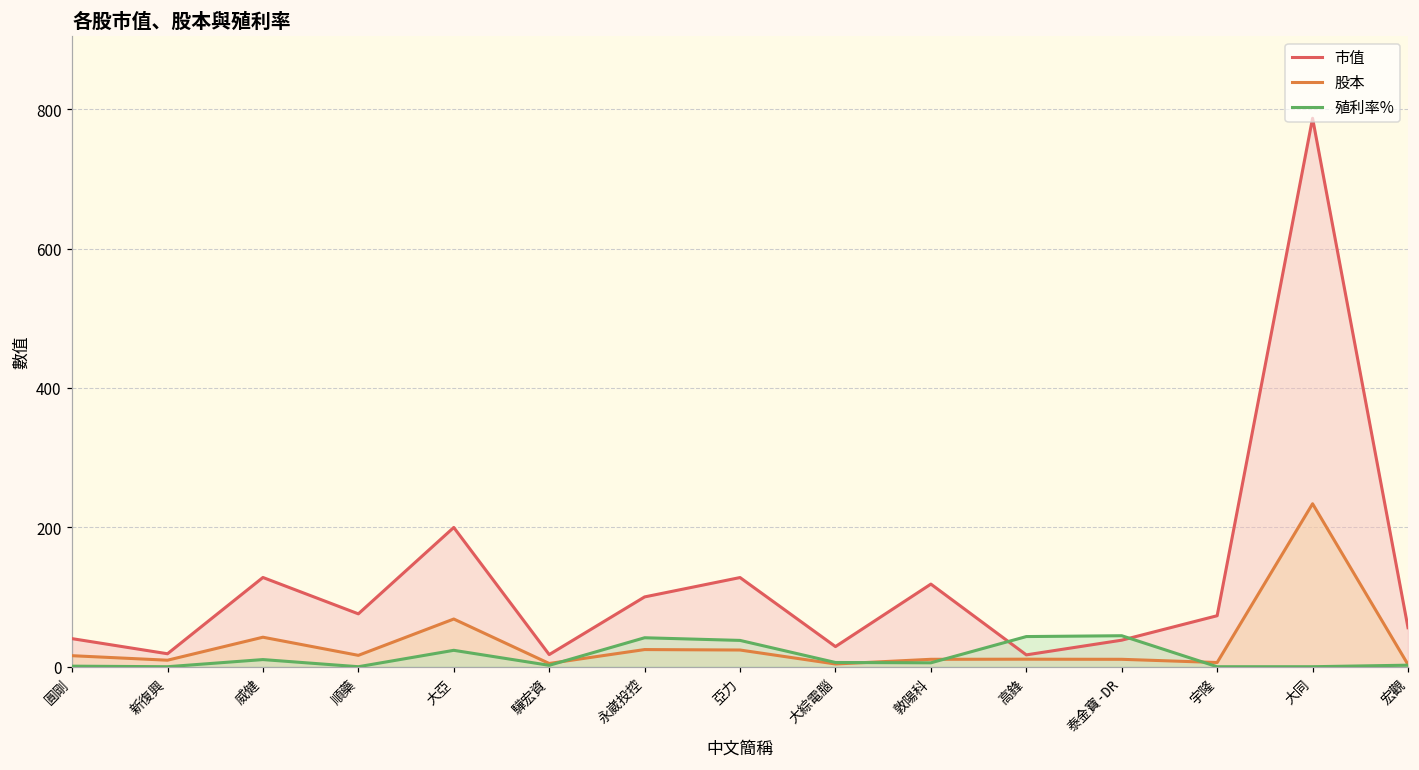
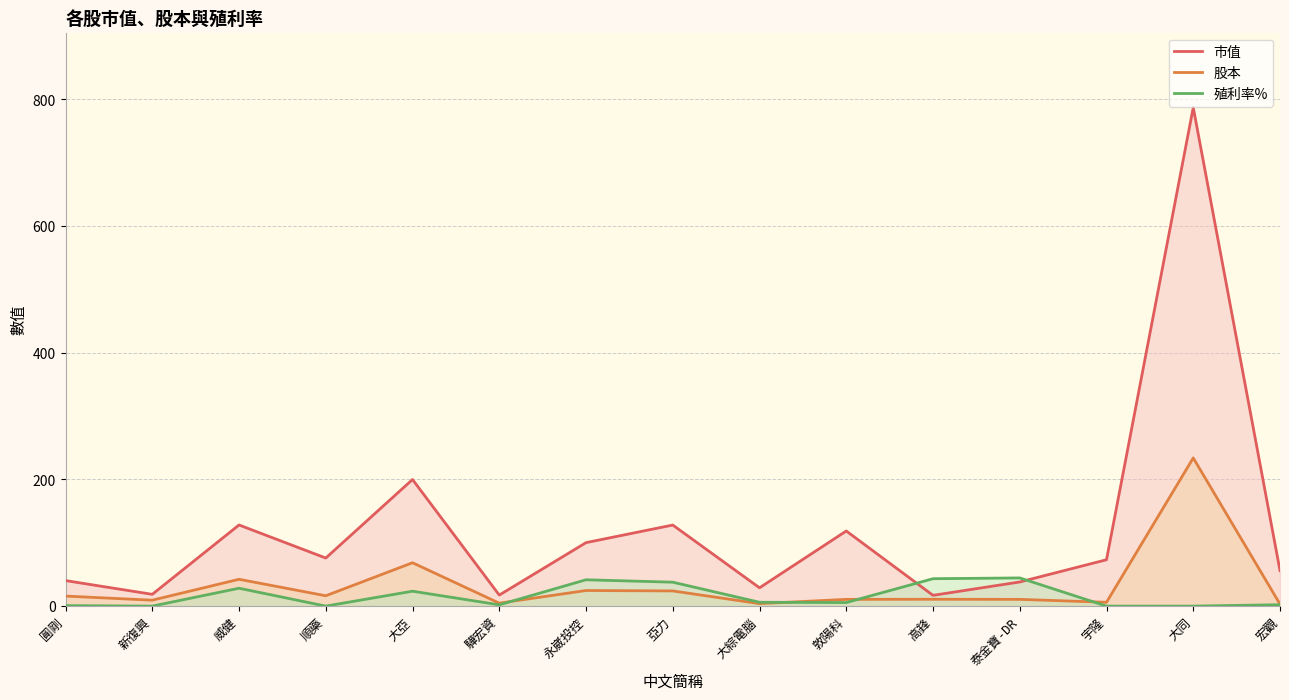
殖利率%, 威健: 10 -> 30
